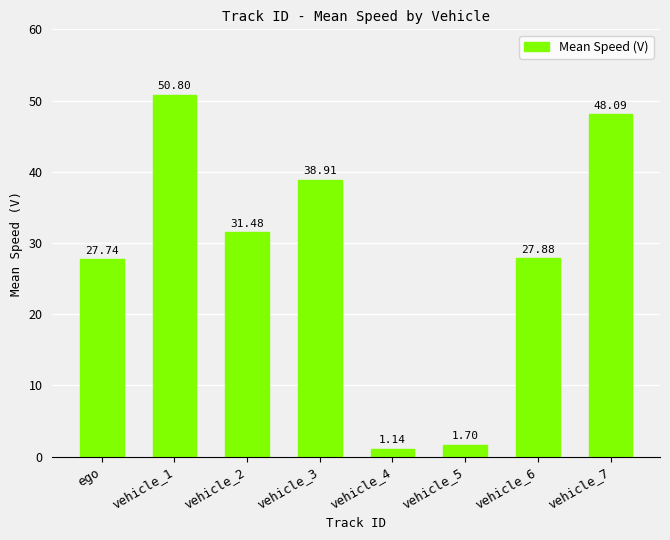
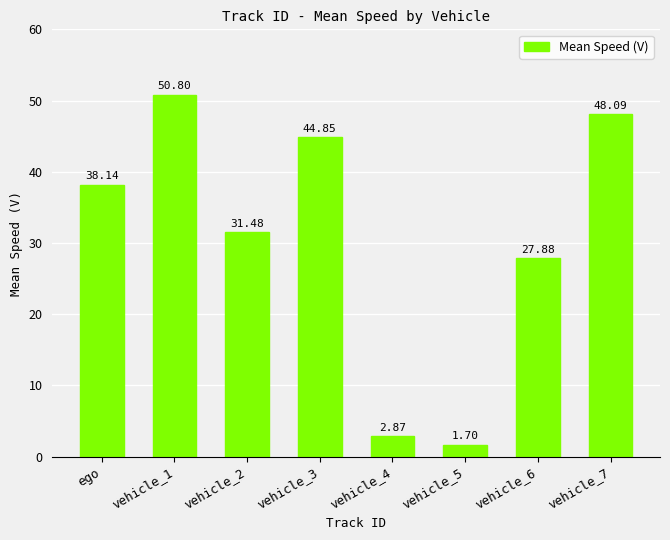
ego: 27.74 -> 38.14
vehicle_3: 38.91 -> 44.85
vehicle_4: 1.14 -> 2.87
